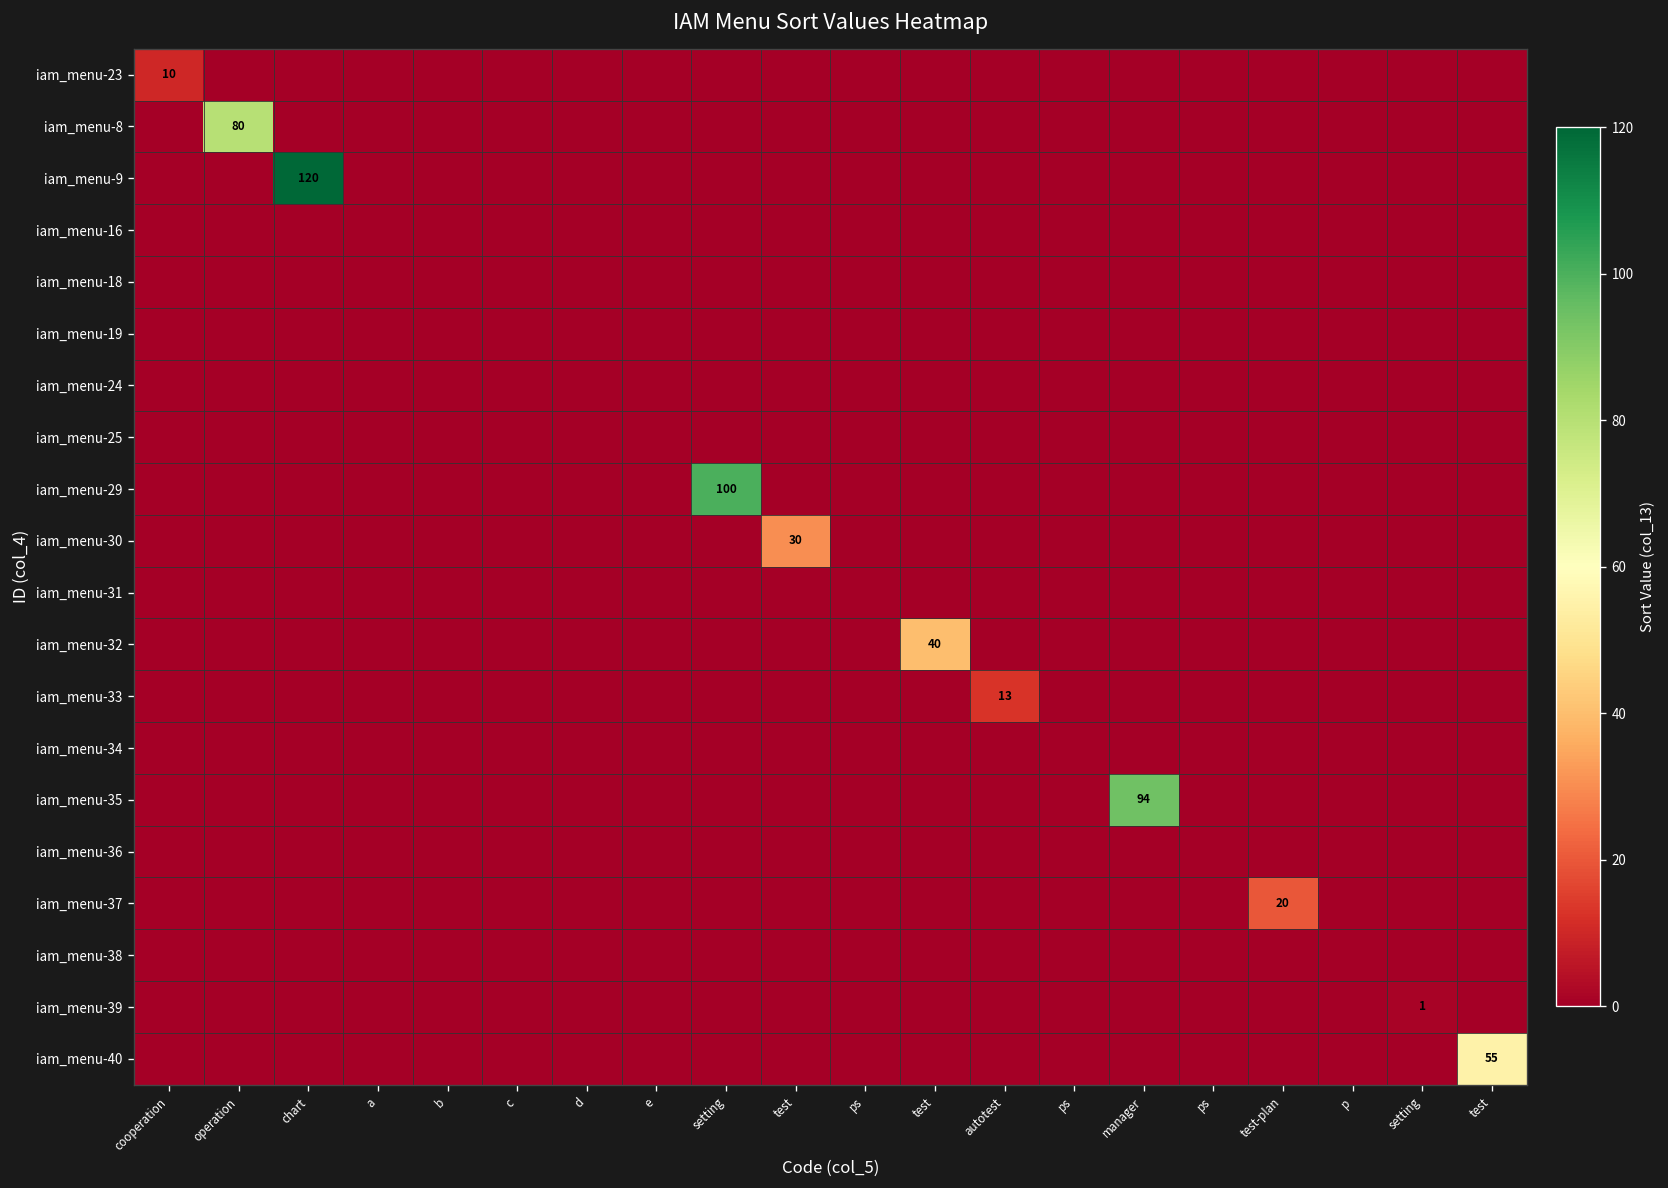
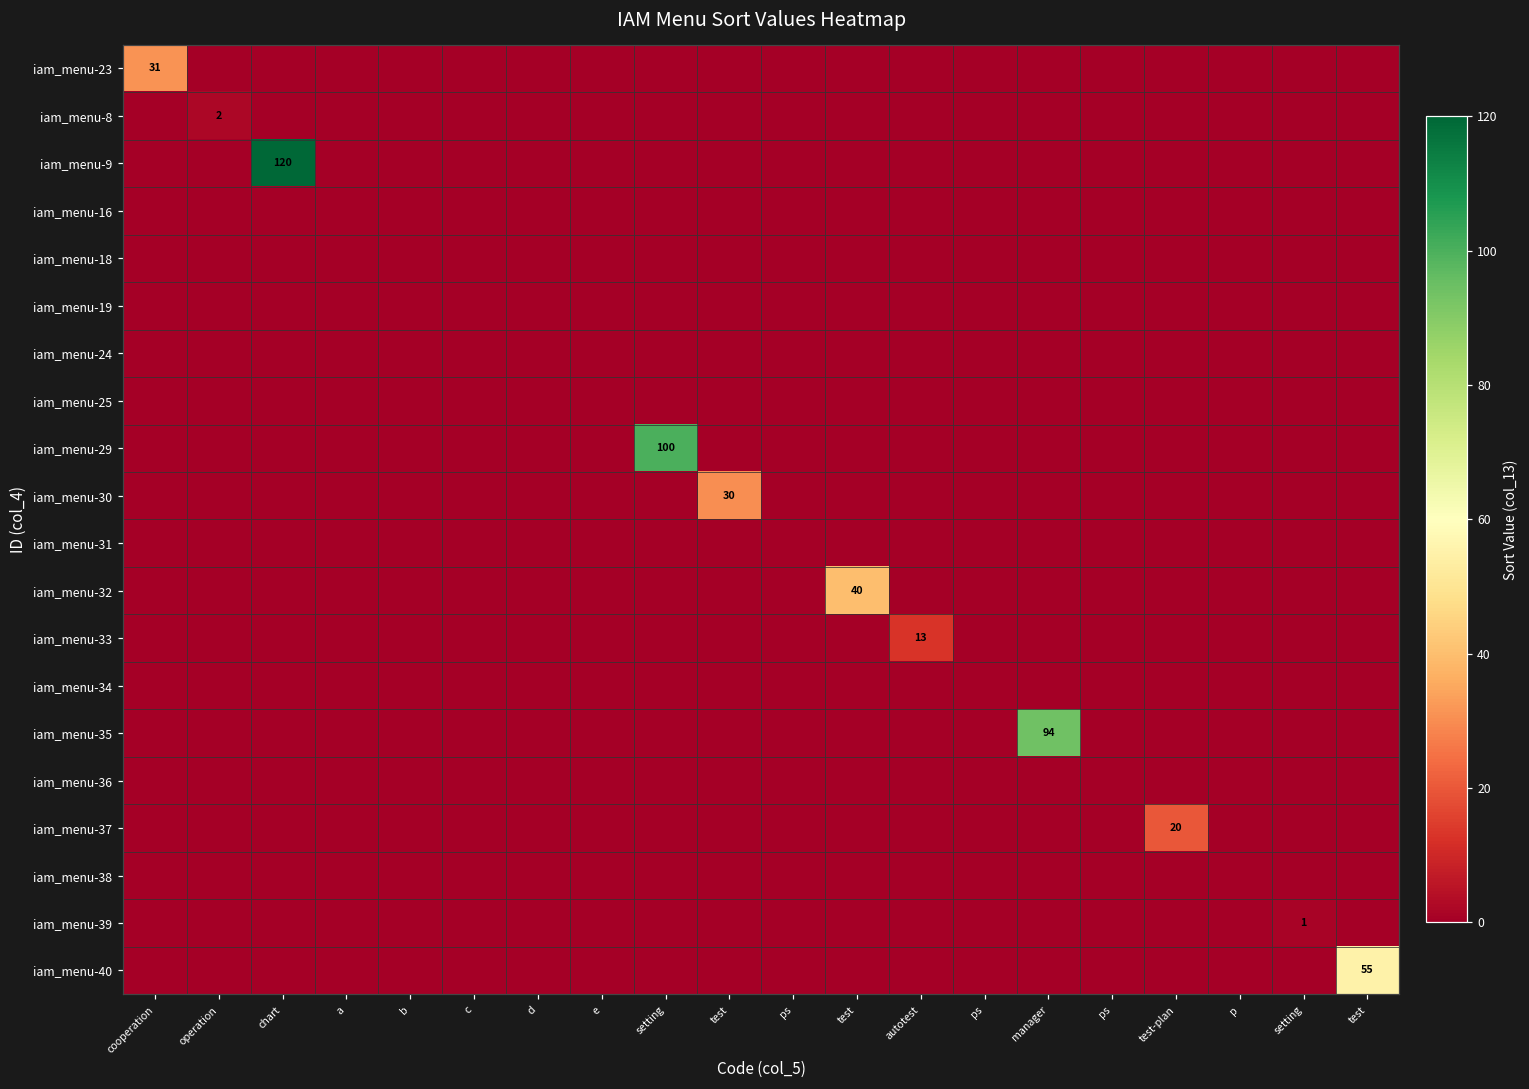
iam_menu-23, cooperation: 10 -> 31
iam_menu-8, operation: 80 -> 2
